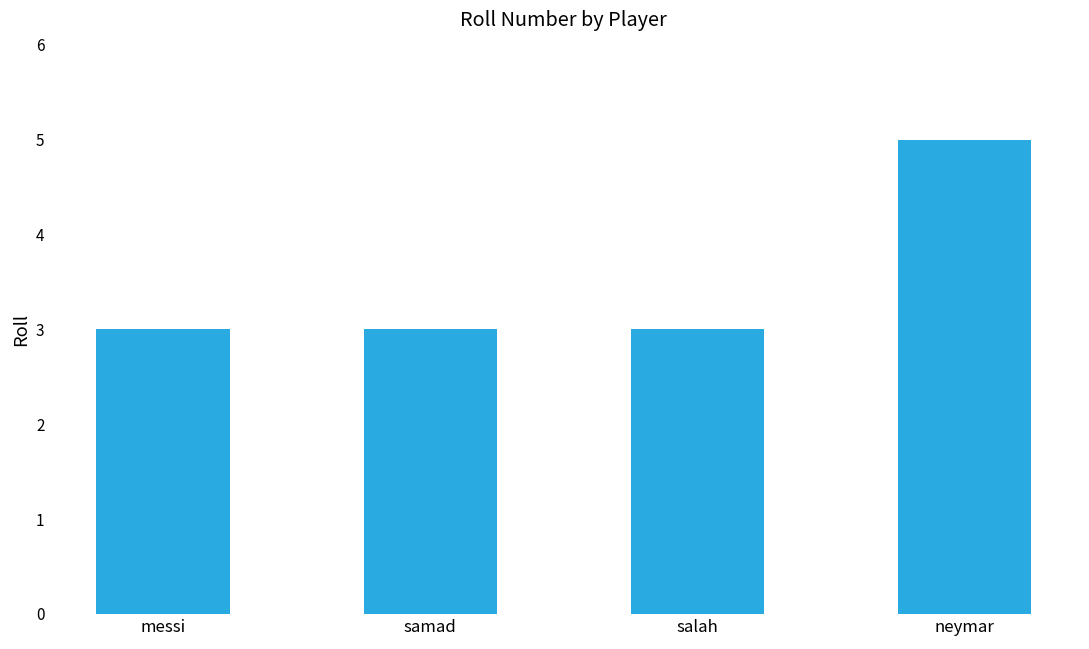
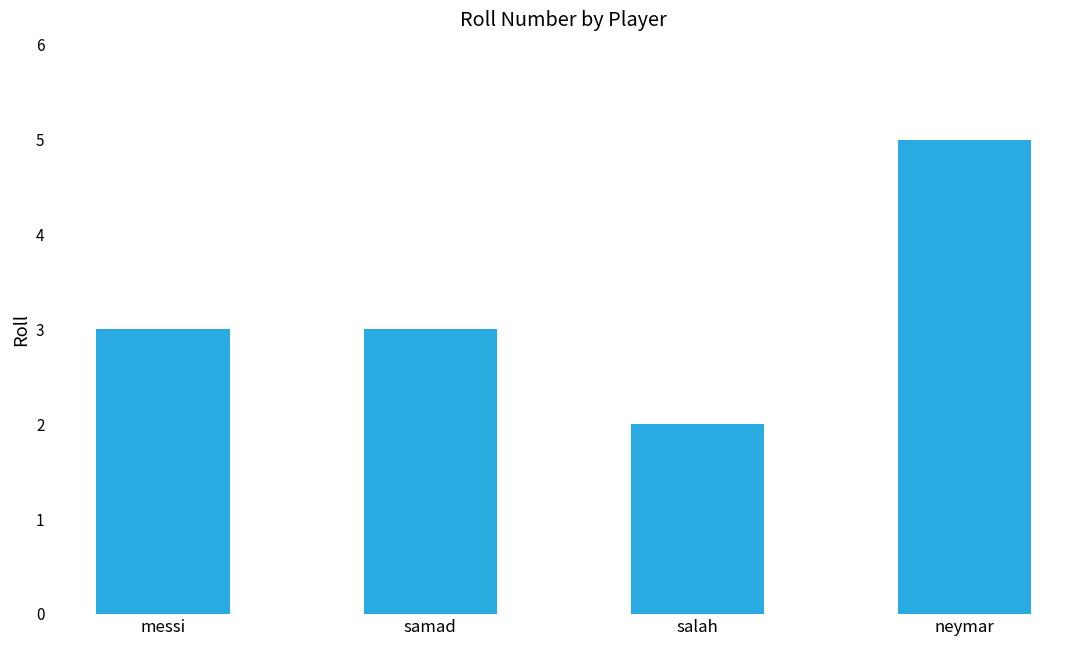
salah: 3 -> 2
